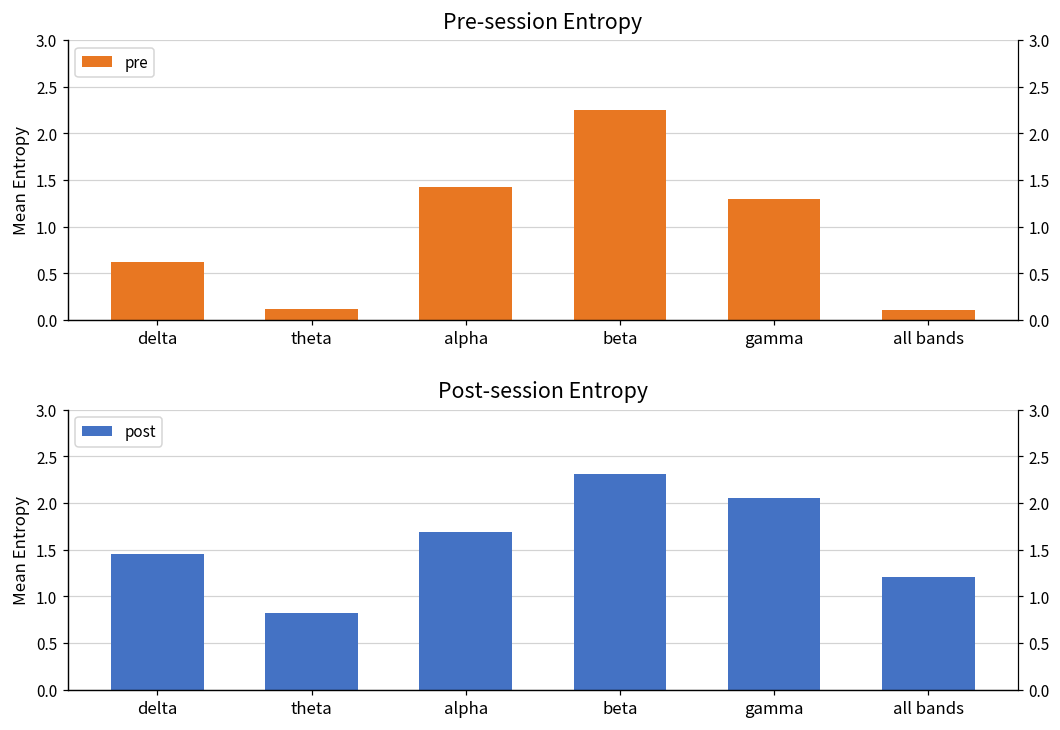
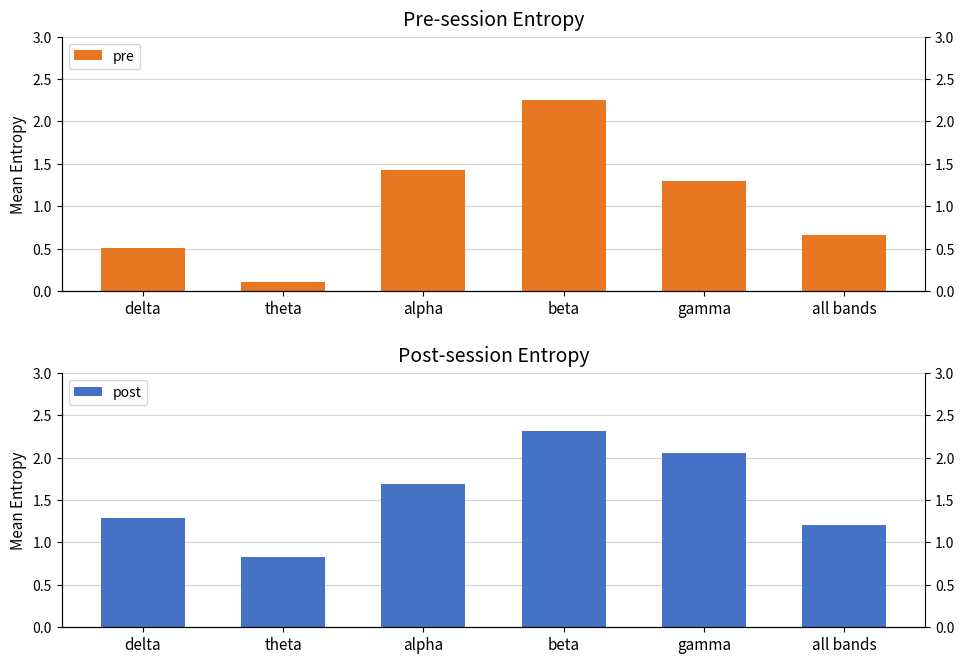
Pre-session Entropy, delta: 0.6 -> 0.5
Pre-session Entropy, all bands: 0.1 -> 0.7
Post-session Entropy, delta: 1.4 -> 1.3
